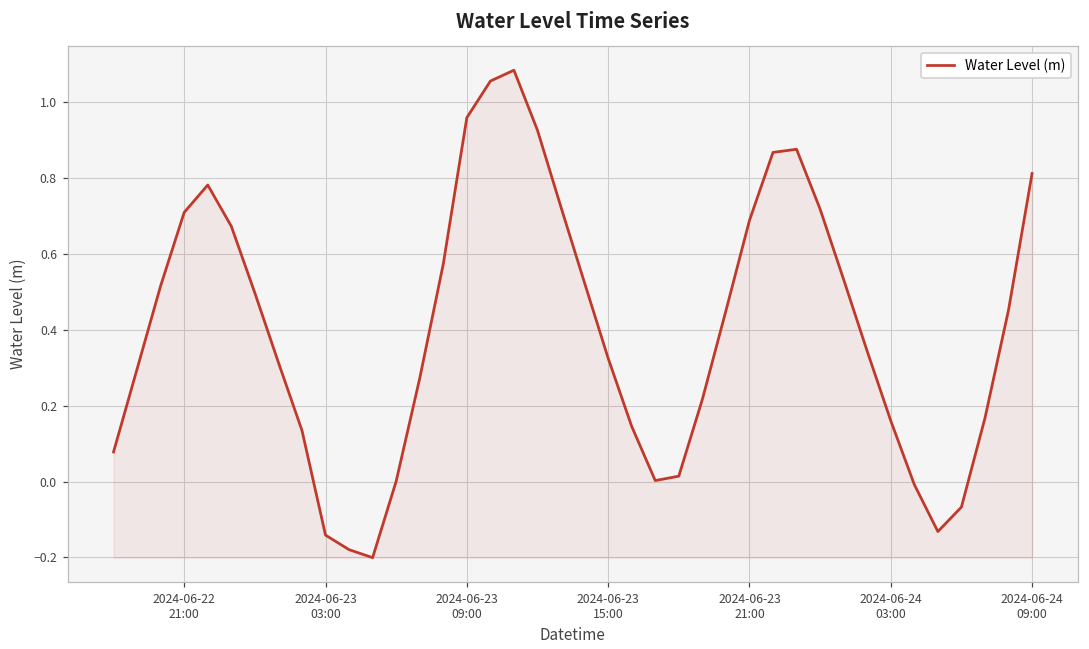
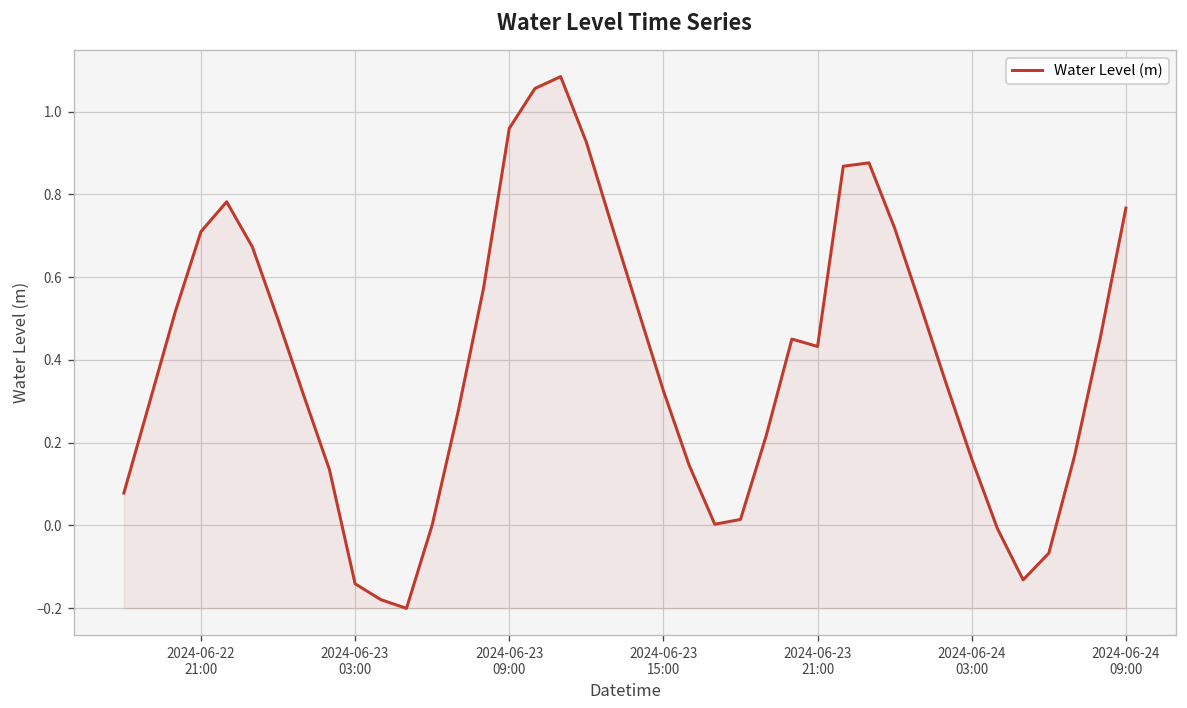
2024-06-23 21:00: 0.69 -> 0.43
2024-06-24 09:00: 0.81 -> 0.77
